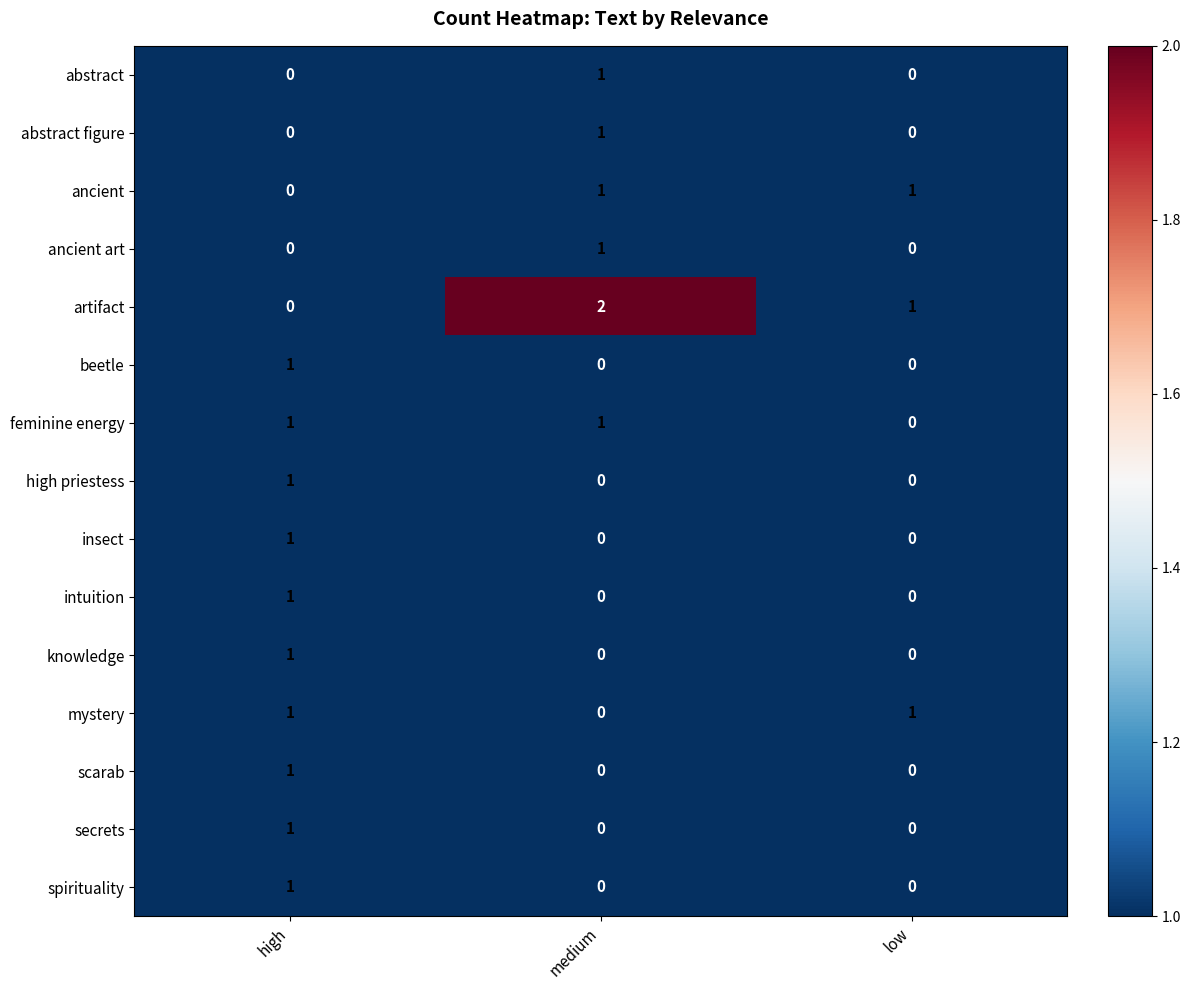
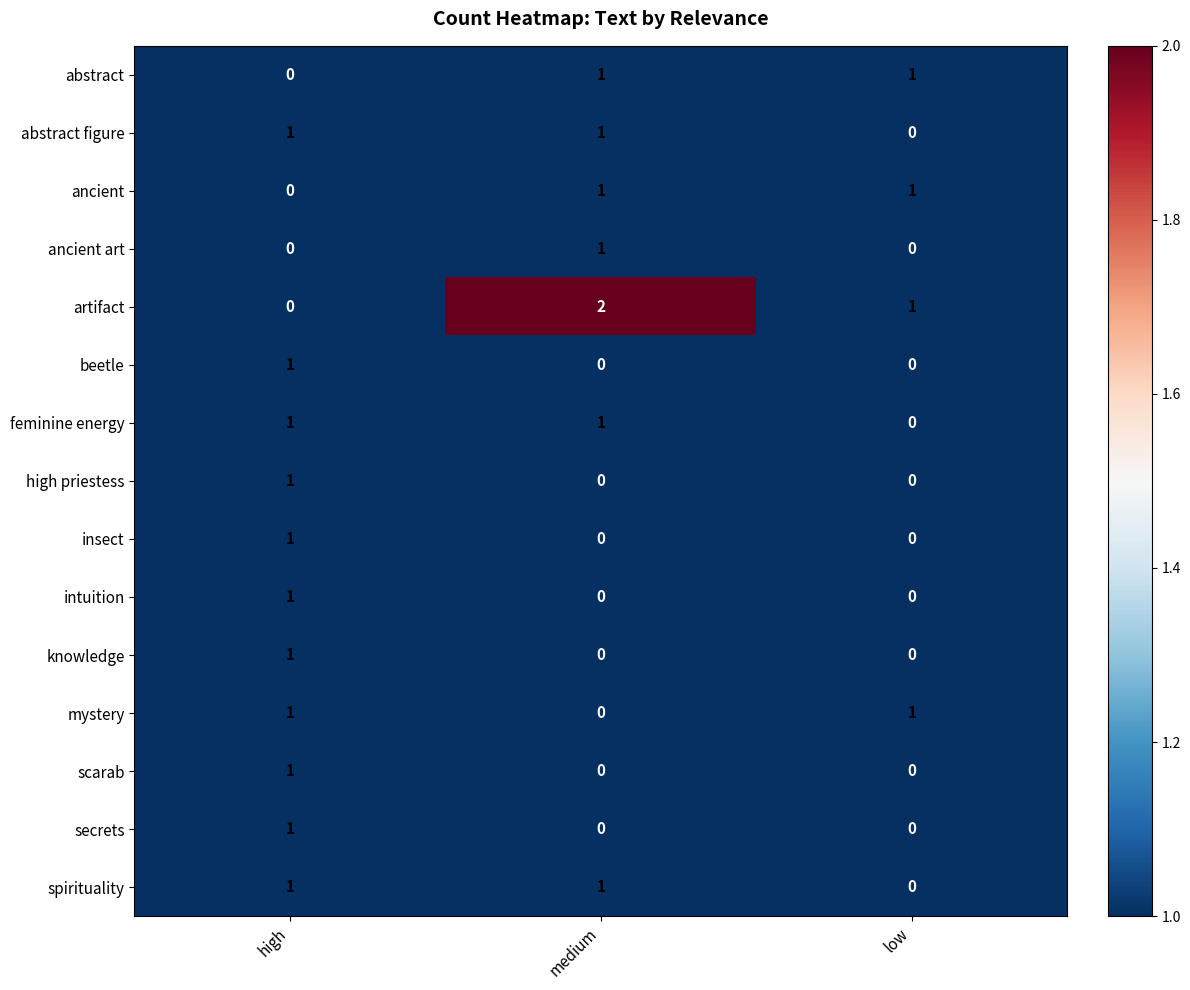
abstract, low: 0 -> 1
abstract figure, high: 0 -> 1
spirituality, medium: 0 -> 1
